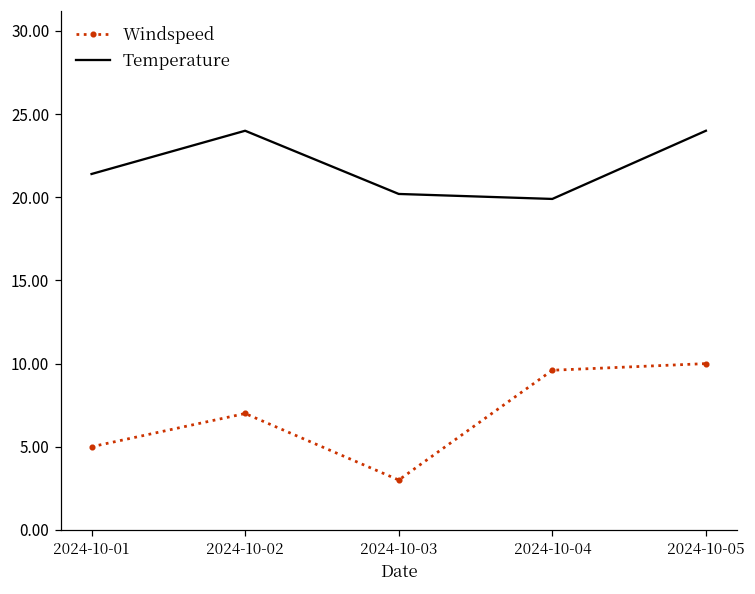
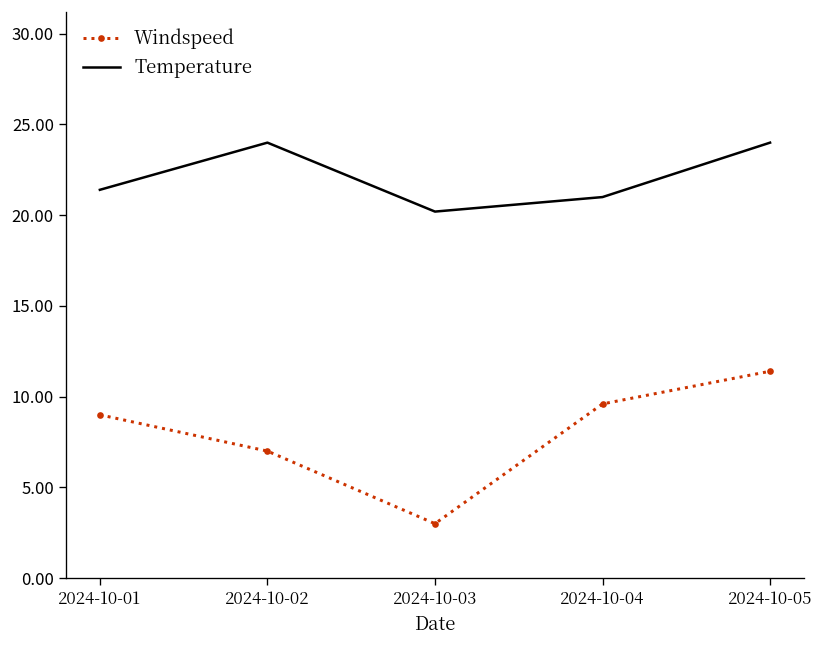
Windspeed, 2024-10-01: 5 -> 9
Temperature, 2024-10-04: 19.9 -> 21.0
Windspeed, 2024-10-05: 10.0 -> 11.4
